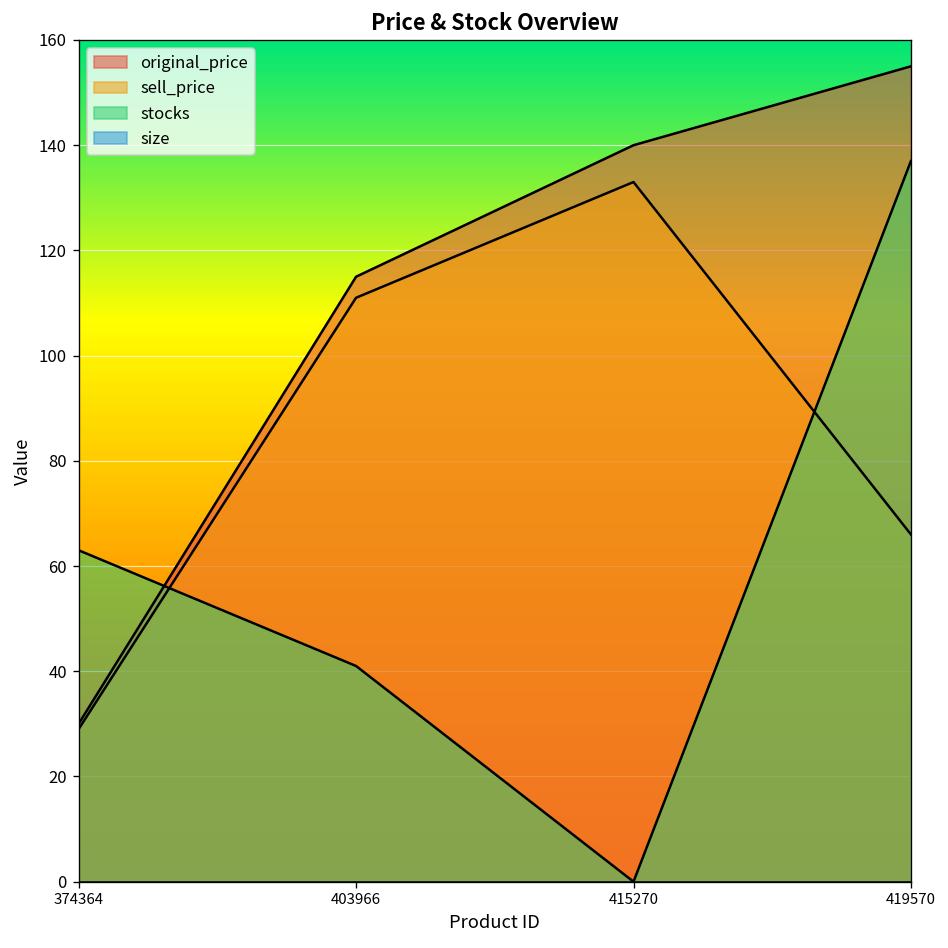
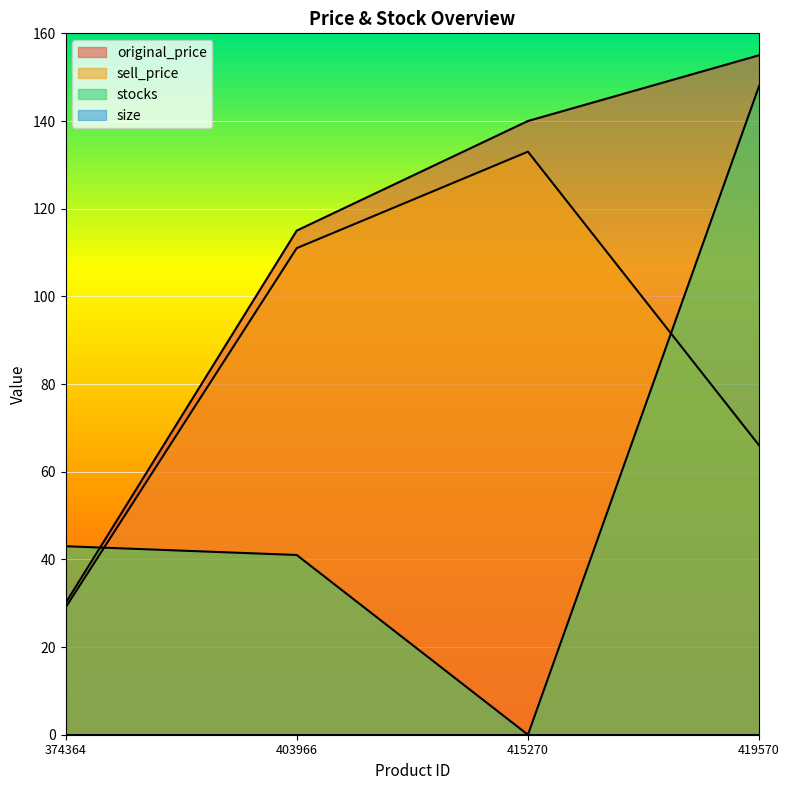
stocks, 374364: 63 -> 43
stocks, 419570: 137 -> 148
